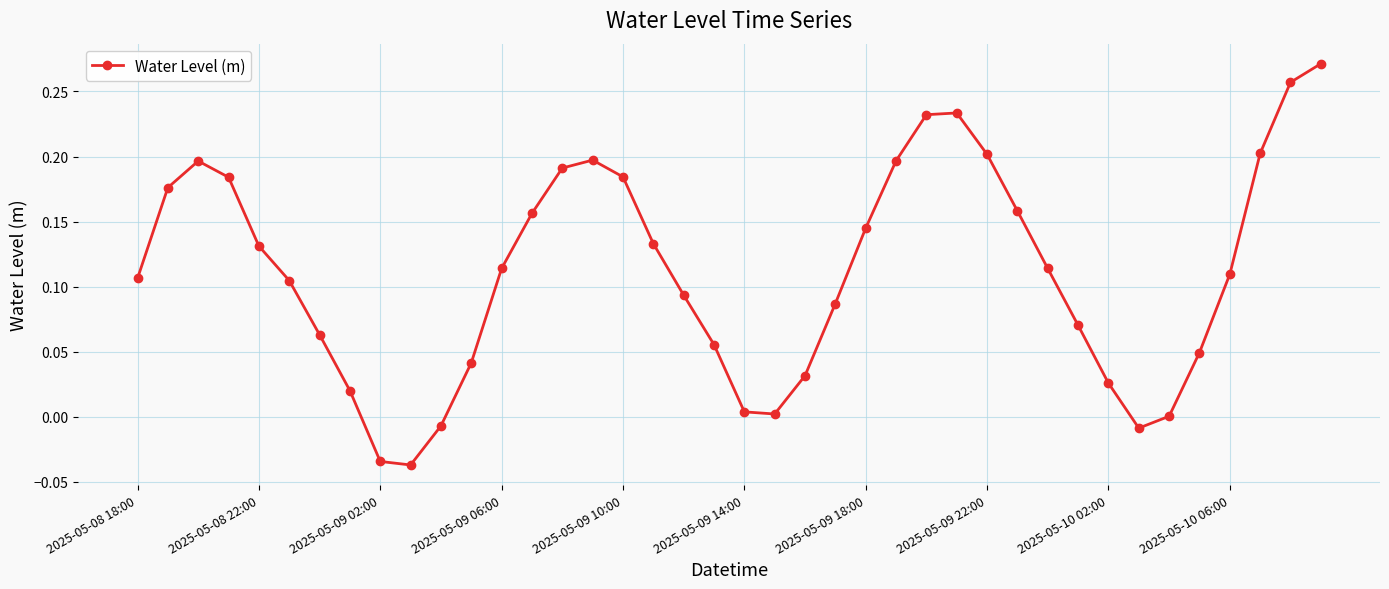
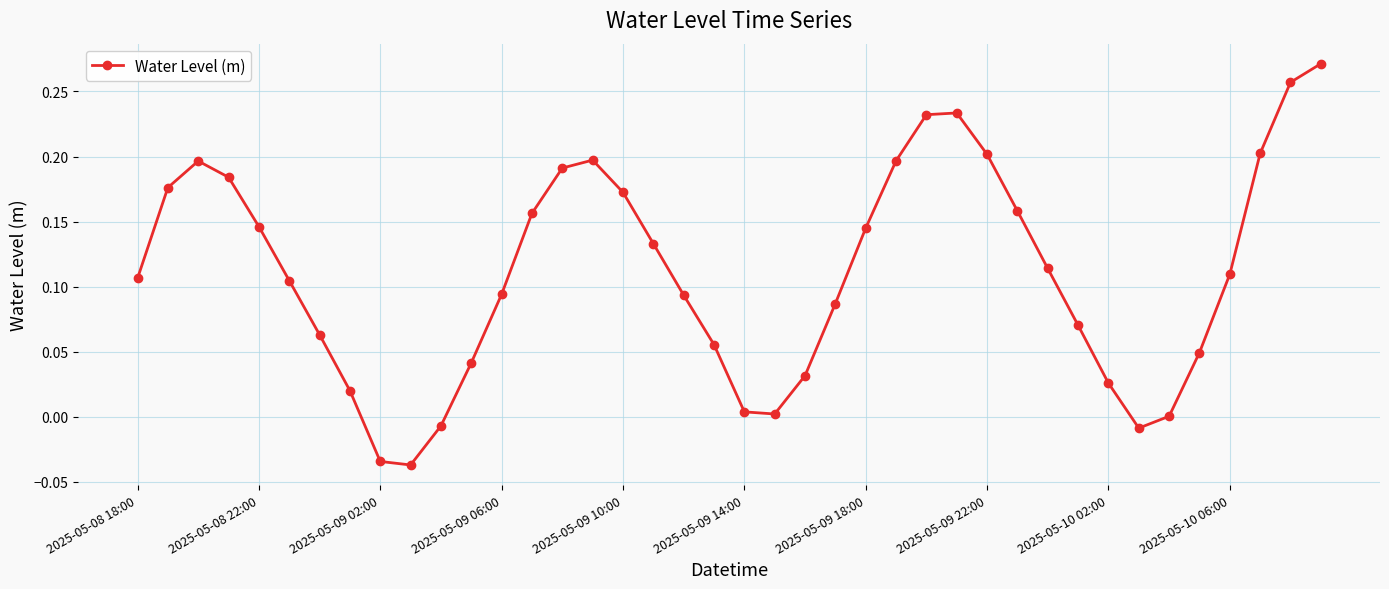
2025-05-08 22:00: 0.131 -> 0.146
2025-05-09 06:00: 0.114 -> 0.094
2025-05-09 10:00: 0.184 -> 0.172
